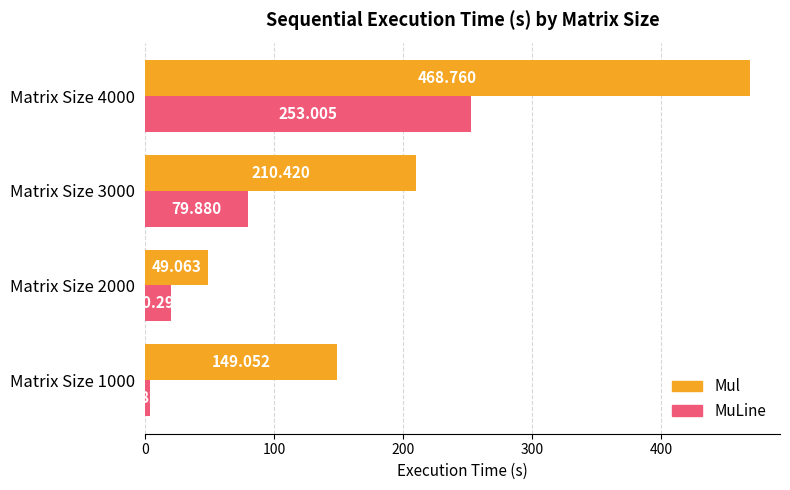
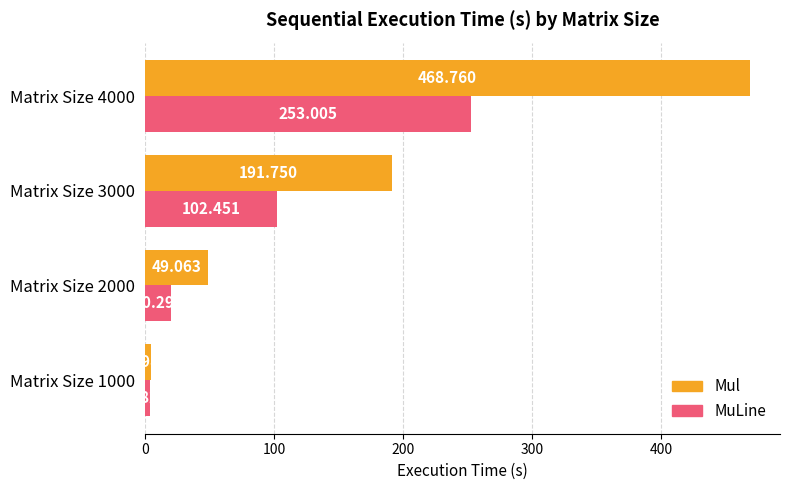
Mul, Matrix Size 3000: 210.420 -> 191.750
MuLine, Matrix Size 3000: 79.880 -> 102.451
Mul, Matrix Size 1000: 149 -> 5
